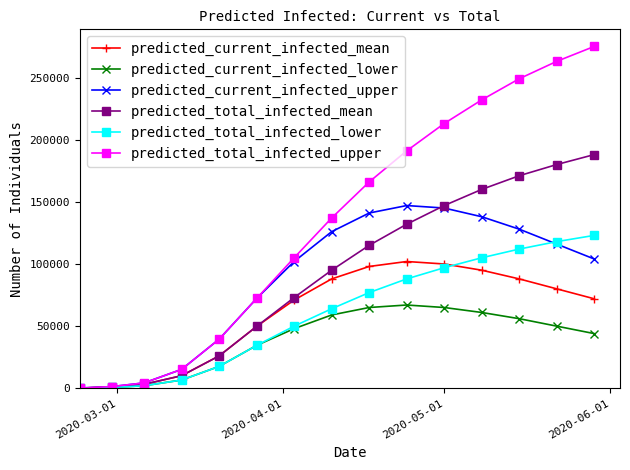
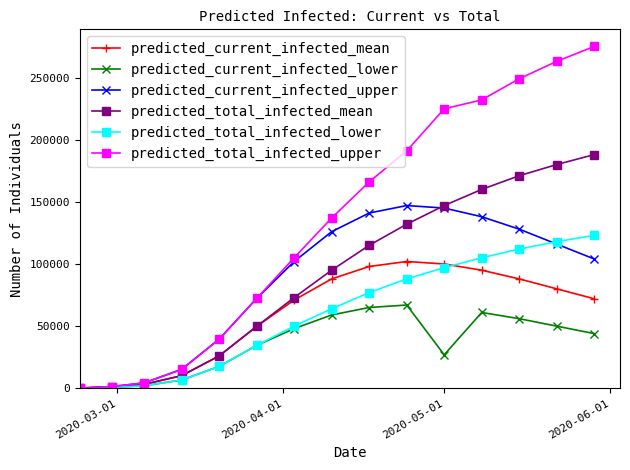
predicted_current_infected_lower, 2020-05-01: 65000 -> 27000
predicted_total_infected_upper, 2020-05-01: 213000 -> 225000
